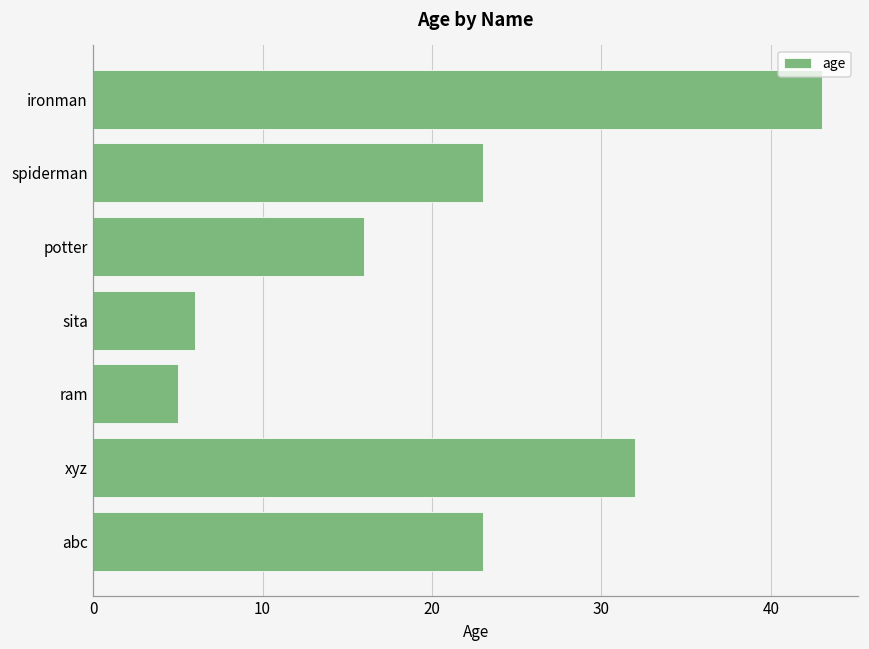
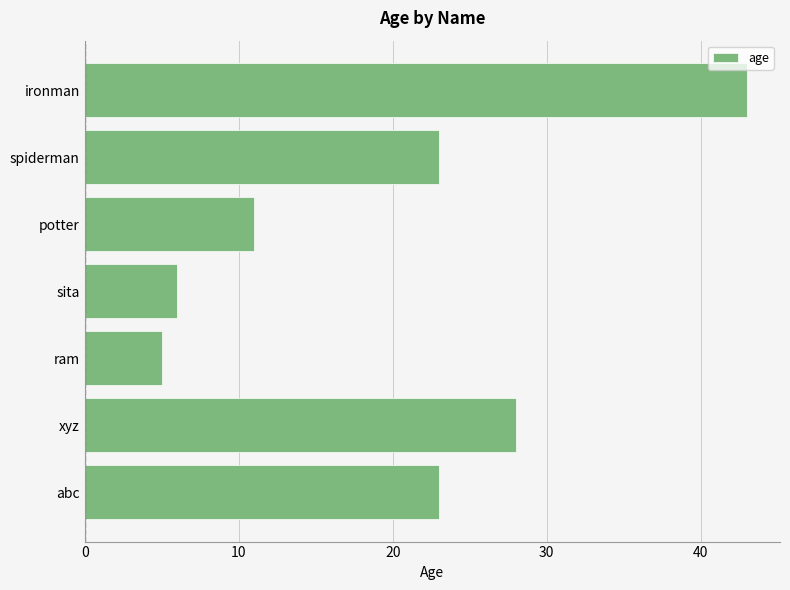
potter: 16 -> 11
xyz: 32 -> 28
